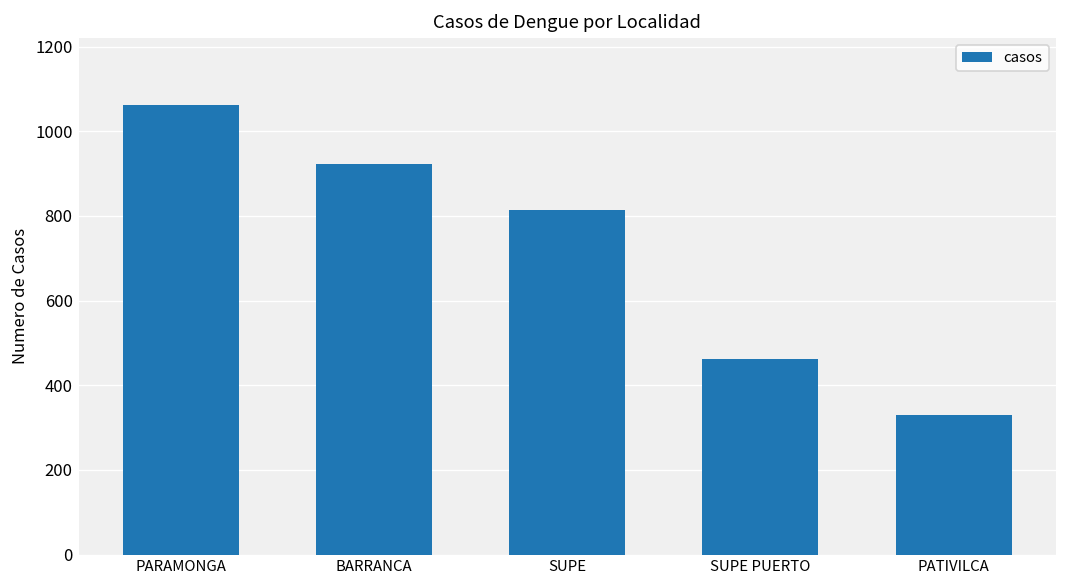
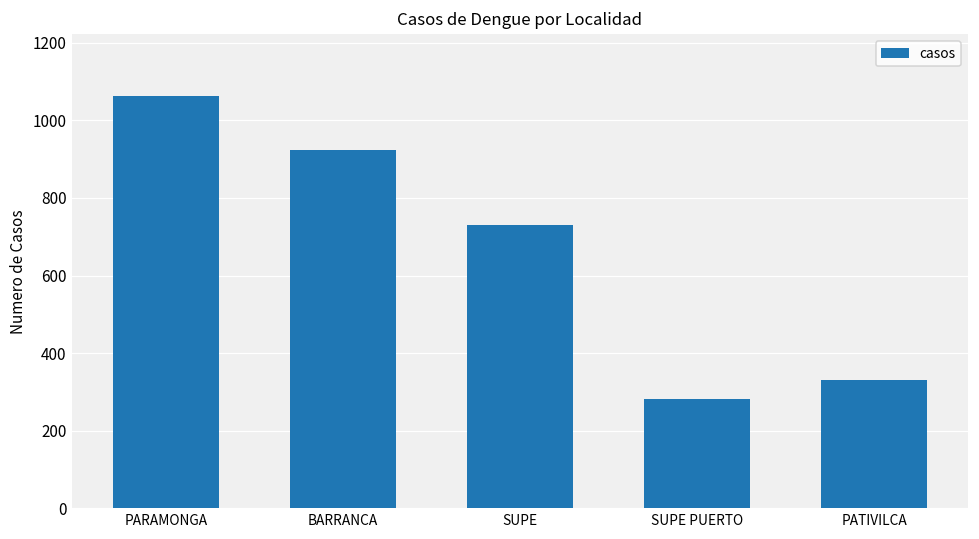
SUPE: 810 -> 730
SUPE PUERTO: 460 -> 280
